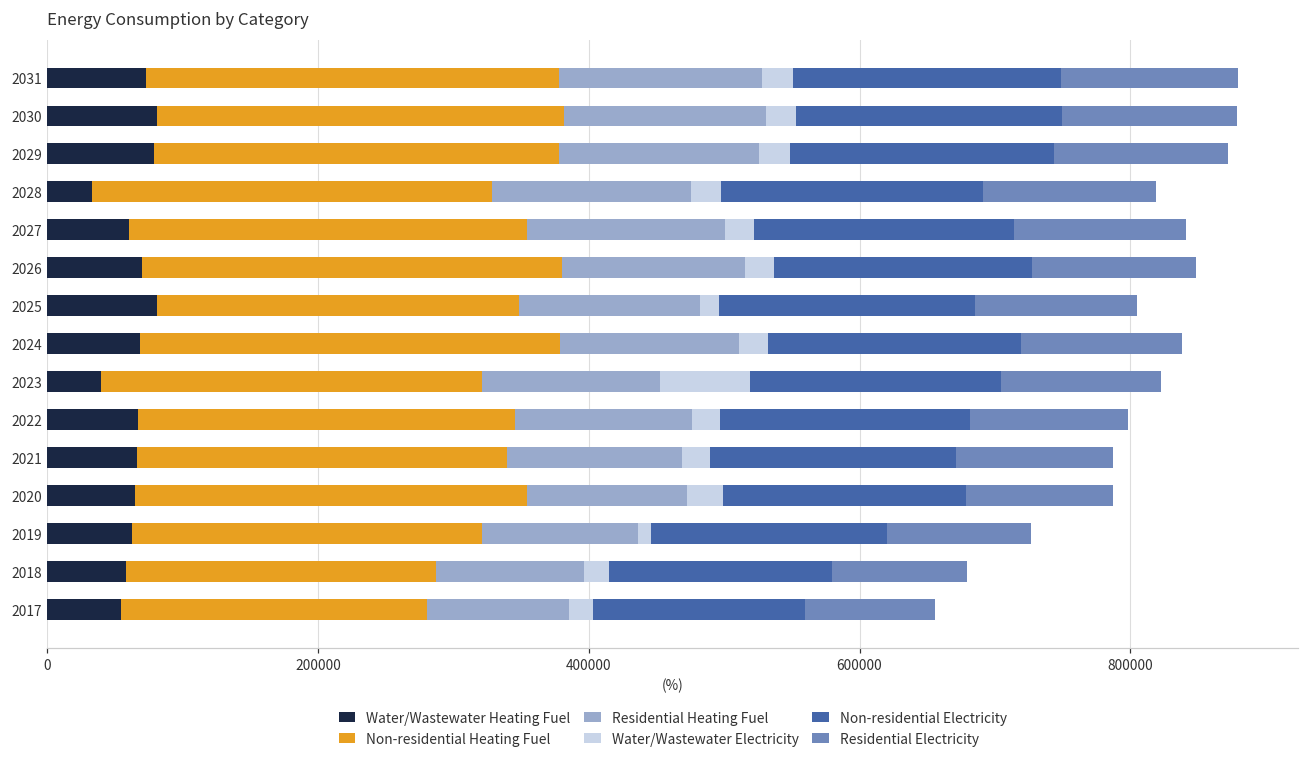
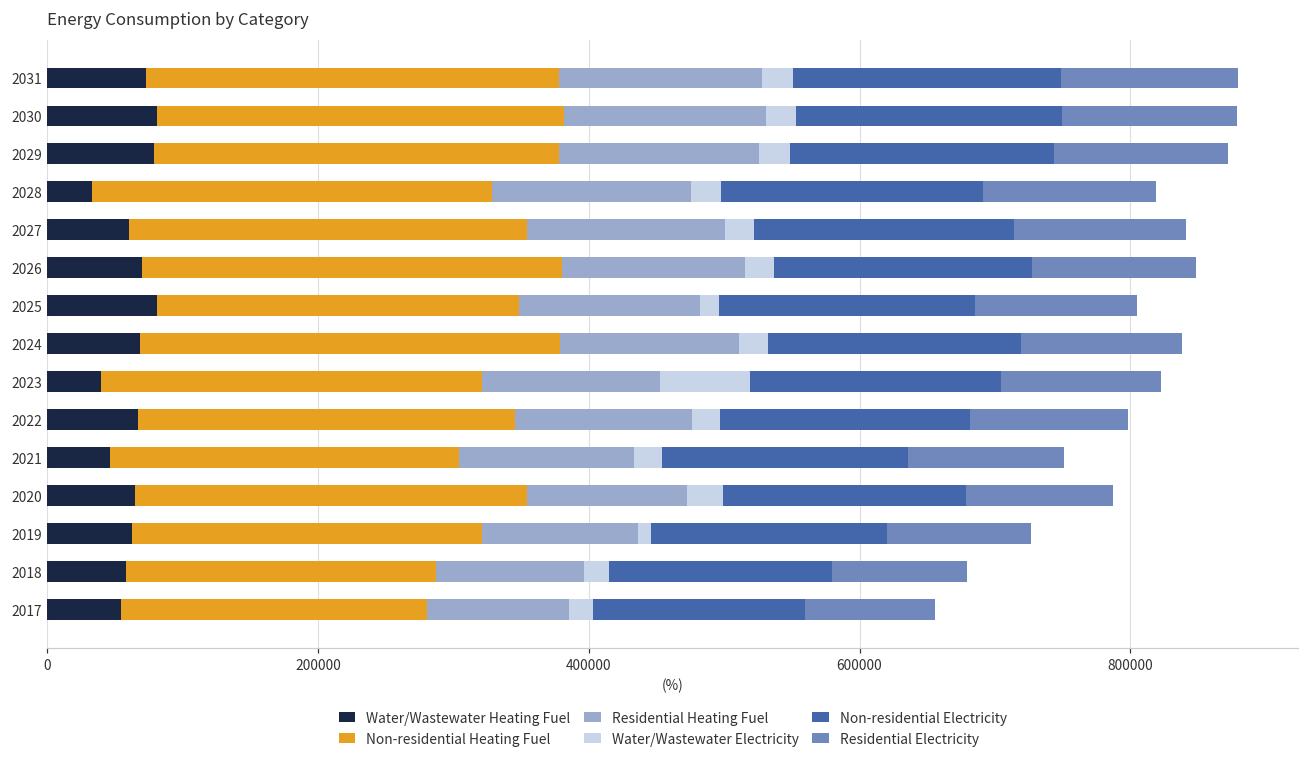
Water/Wastewater Heating Fuel, 2021: 66000 -> 47000
Non-residential Heating Fuel, 2021: 274000 -> 257000
